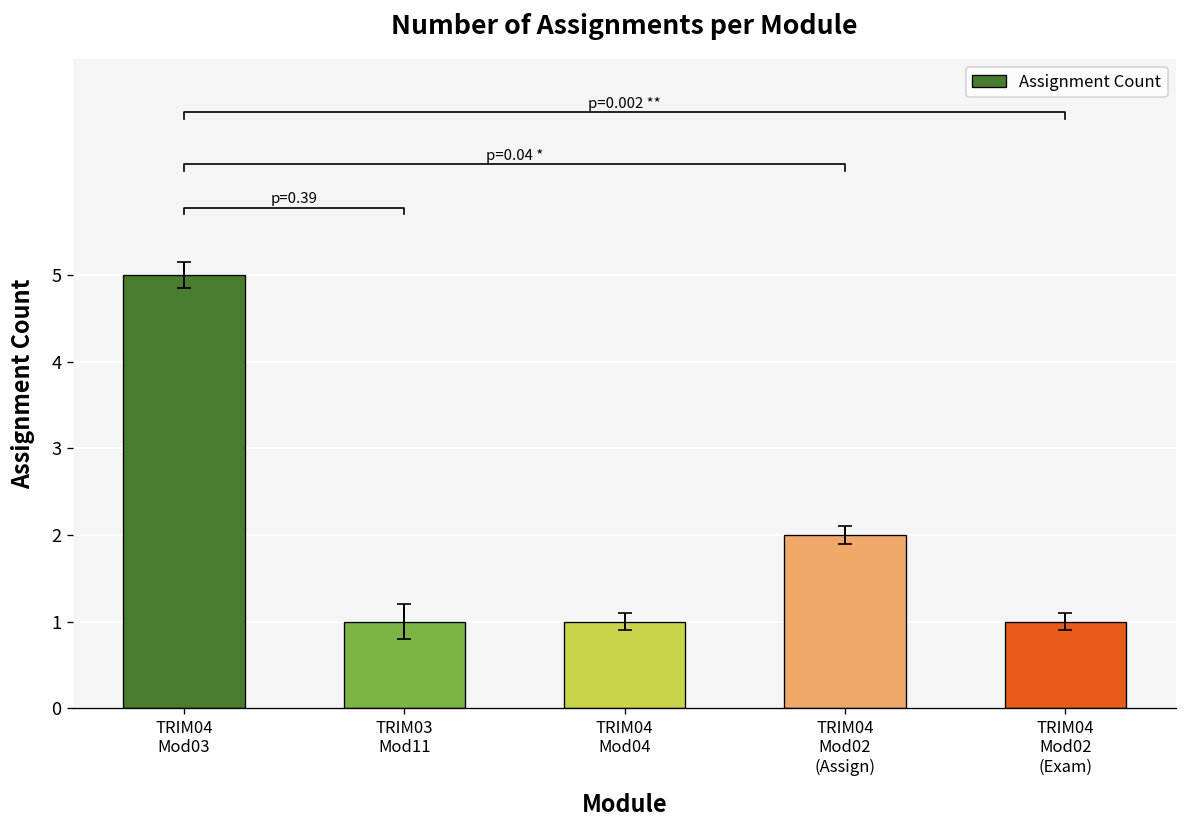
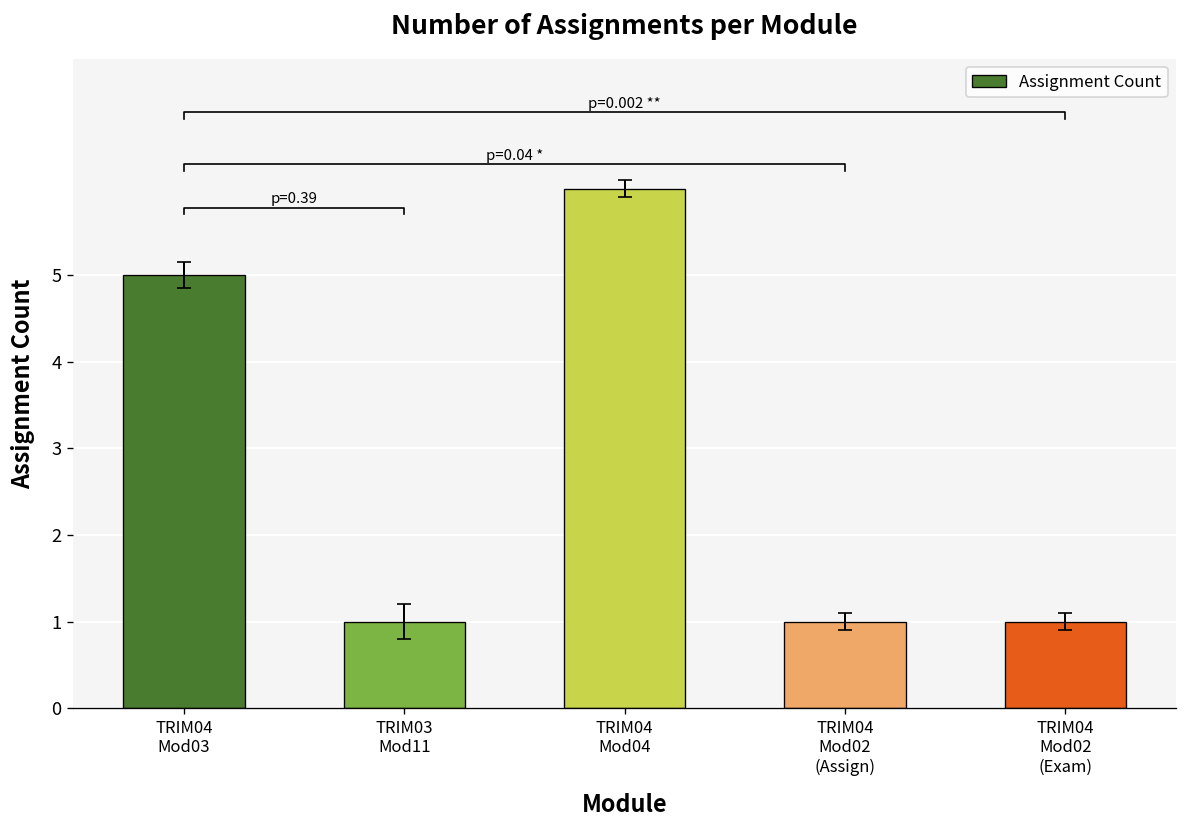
Assignment Count, TRIM04 Mod04: 1 -> 6
Assignment Count, TRIM04 Mod02 (Assign): 2 -> 1
